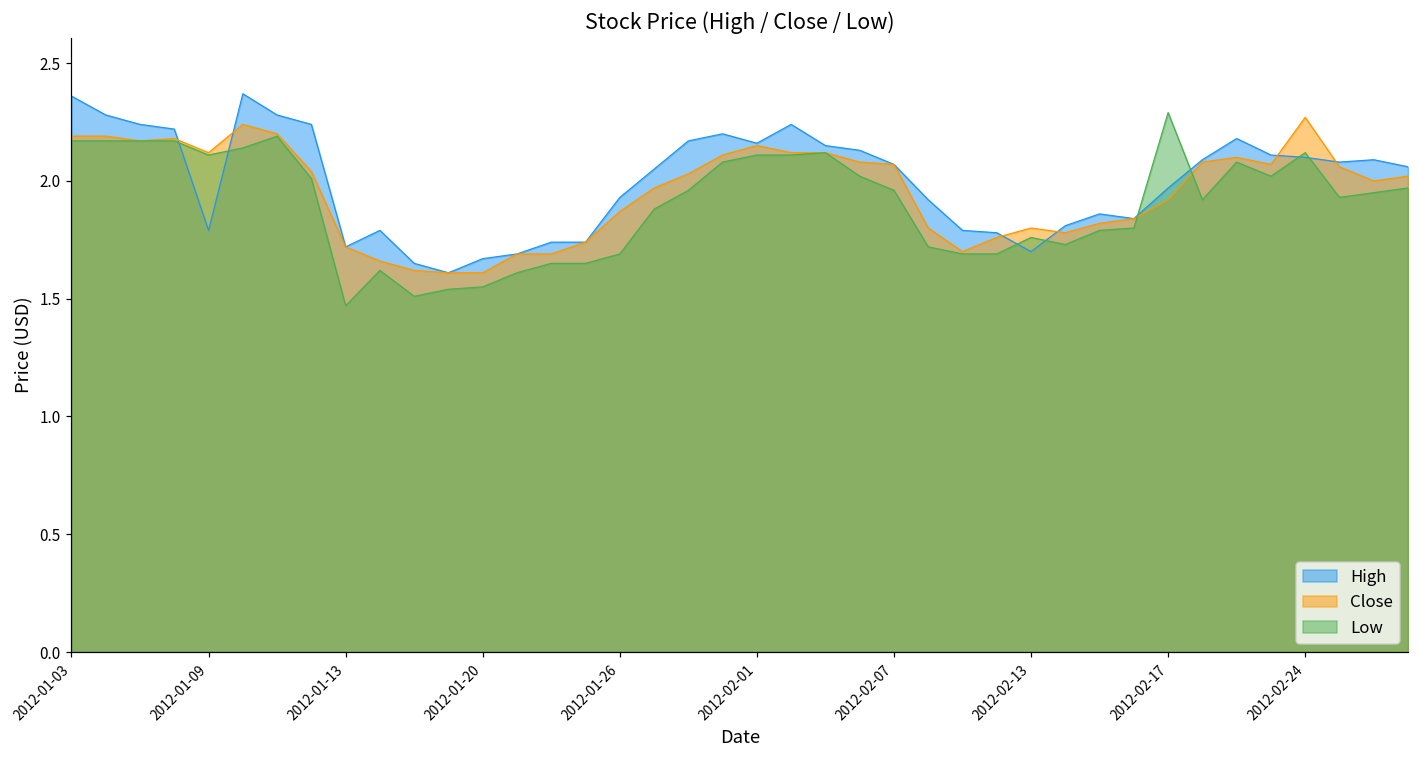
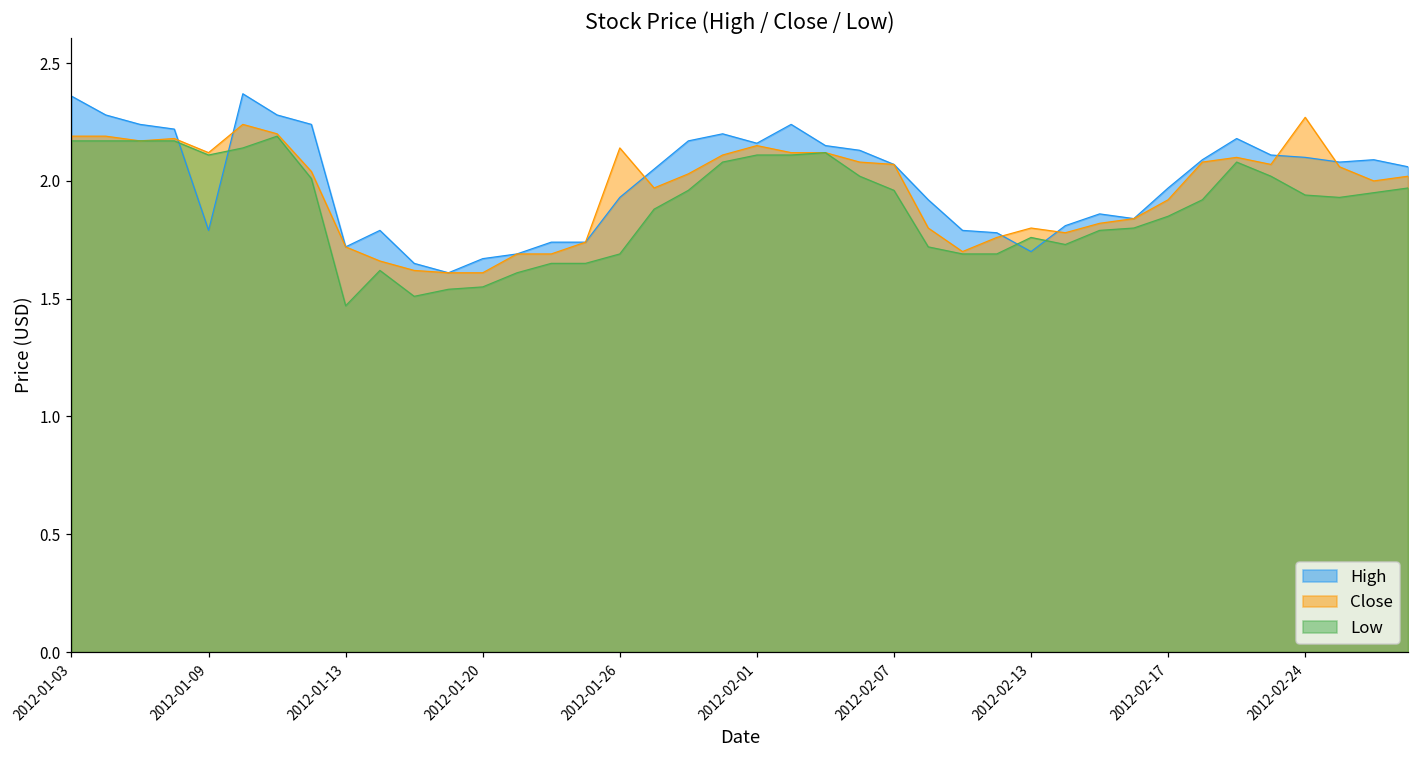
Close, 2012-01-26: 1.87 -> 2.14
Low, 2012-02-17: 2.29 -> 1.85
Low, 2012-02-24: 2.12 -> 1.94
